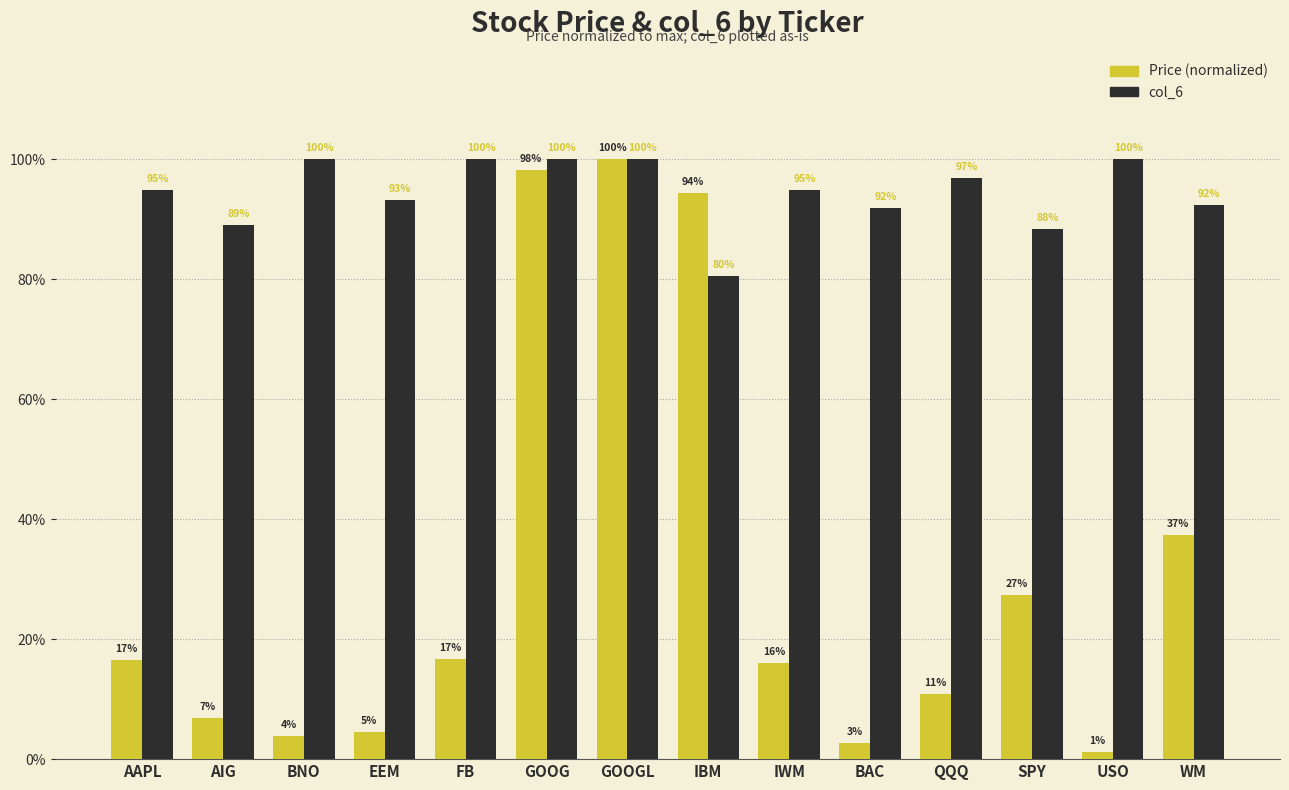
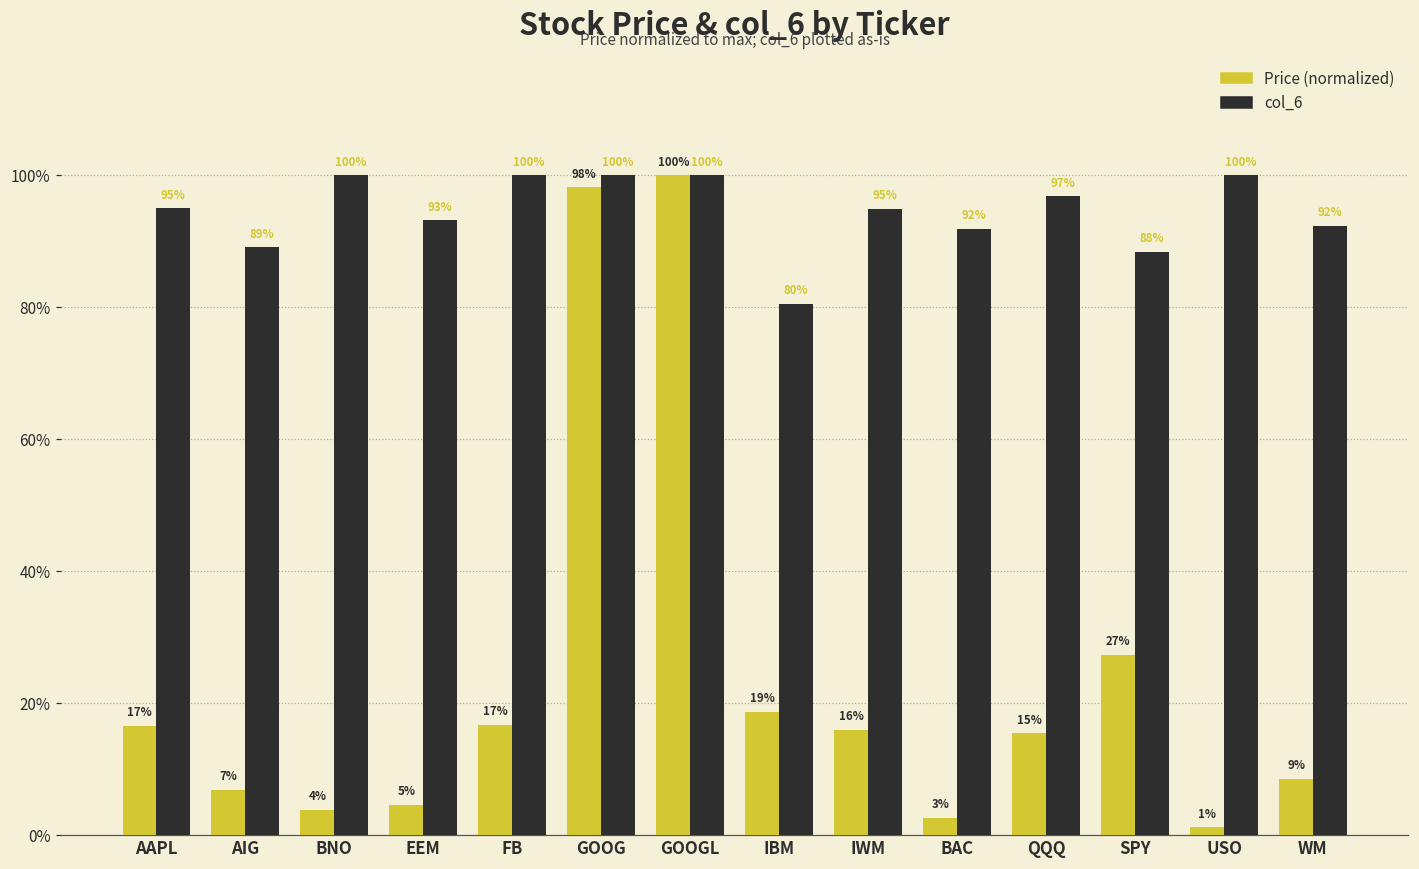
Price (normalized), IBM: 94% -> 19%
Price (normalized), QQQ: 11% -> 15%
Price (normalized), WM: 37% -> 9%
